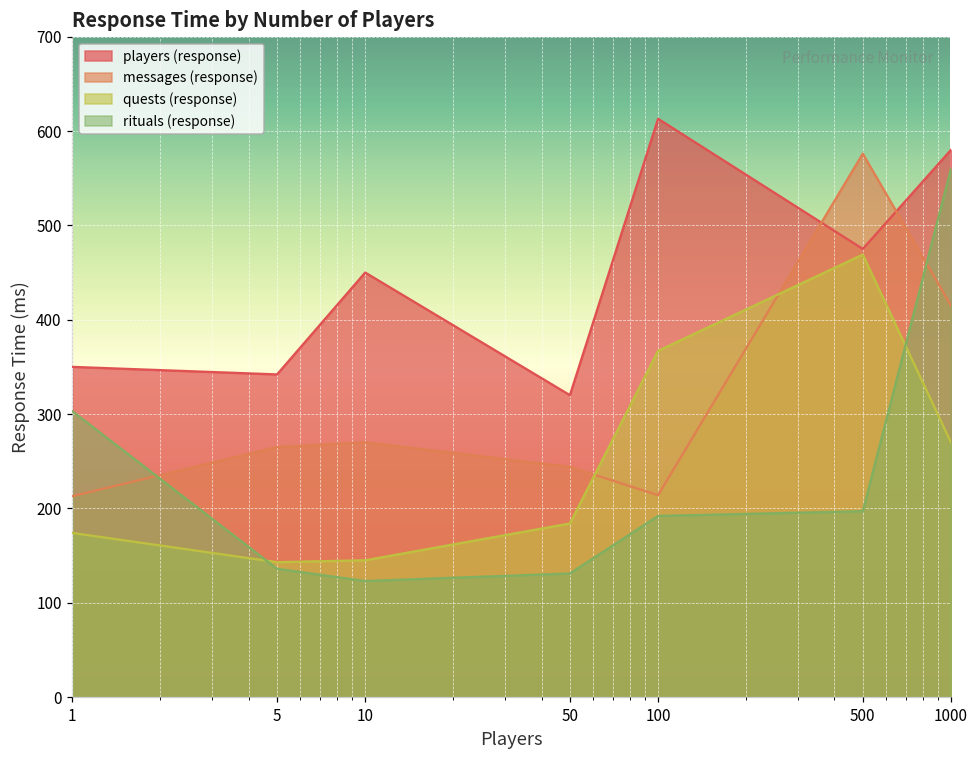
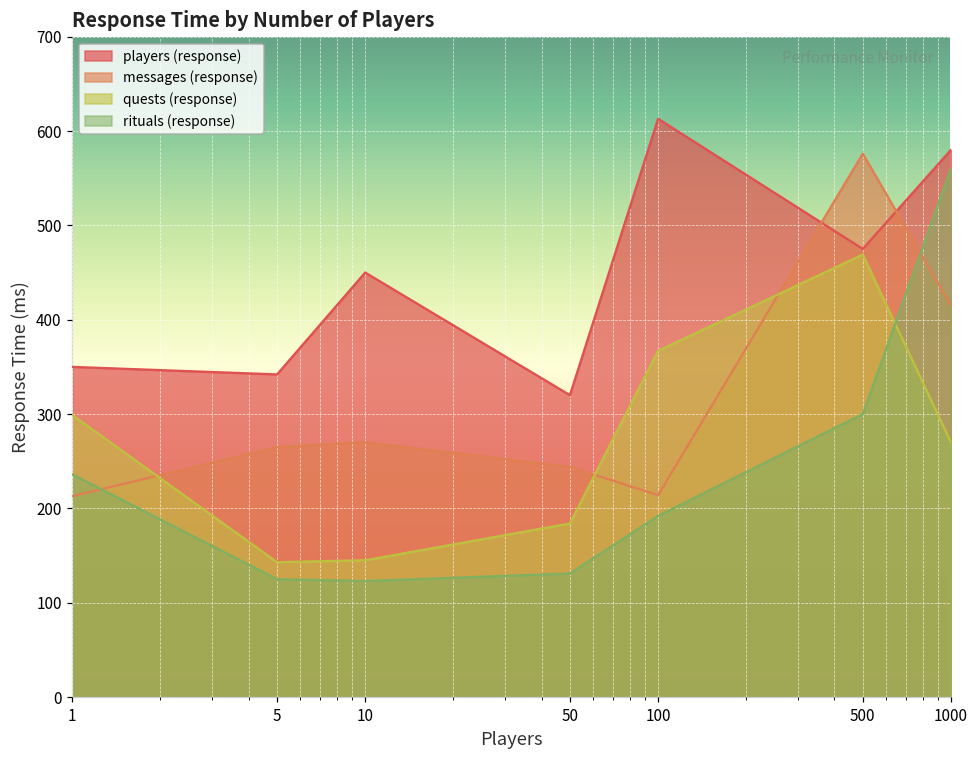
quests (response), 1: 170 -> 300
rituals (response), 1: 300 -> 240
rituals (response), 5: 140 -> 130
rituals (response), 500: 200 -> 300
